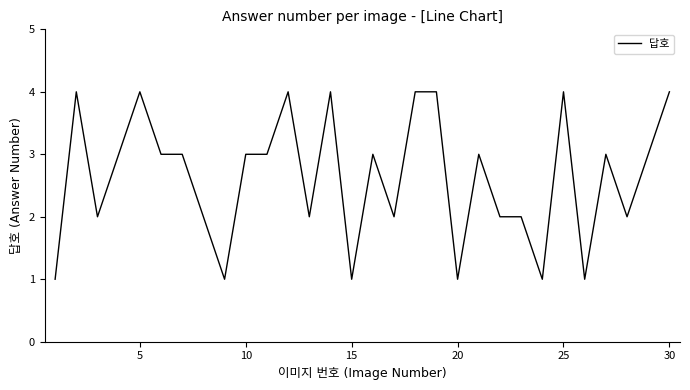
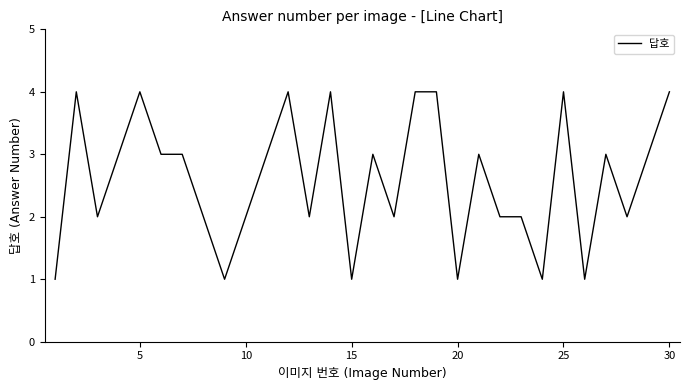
10: 3 -> 2
